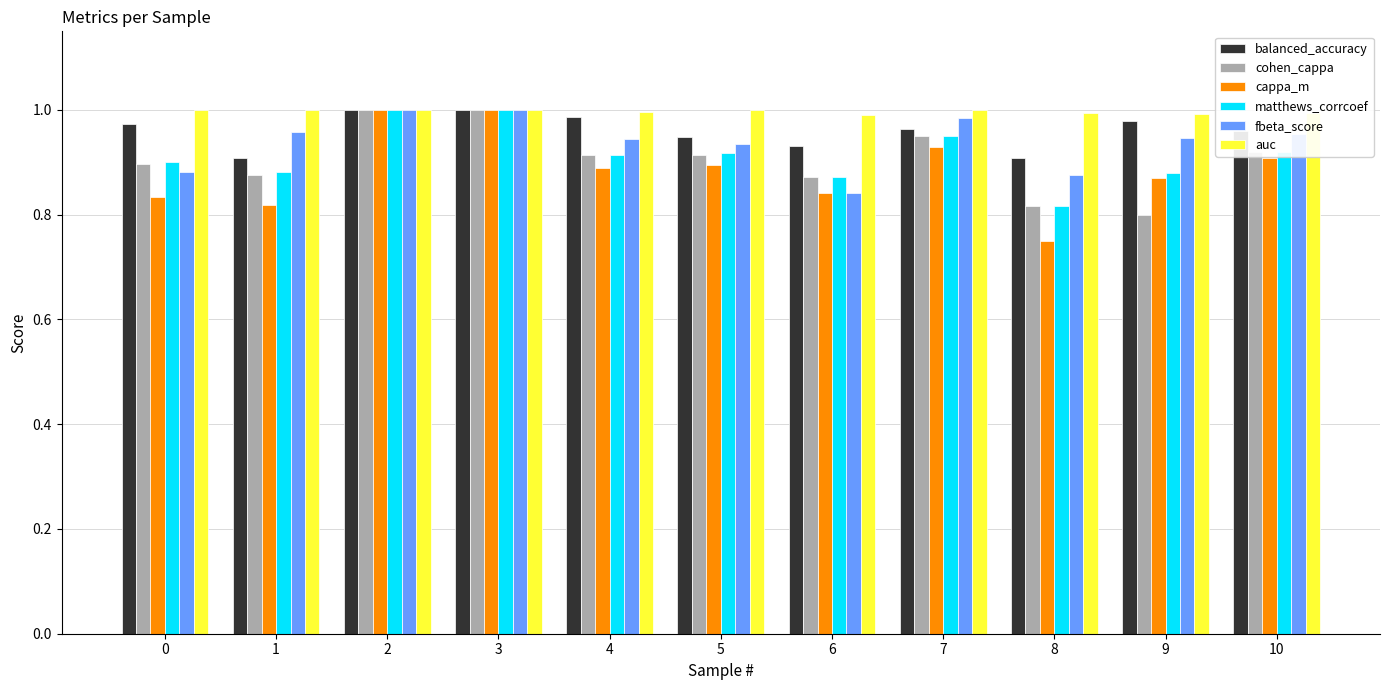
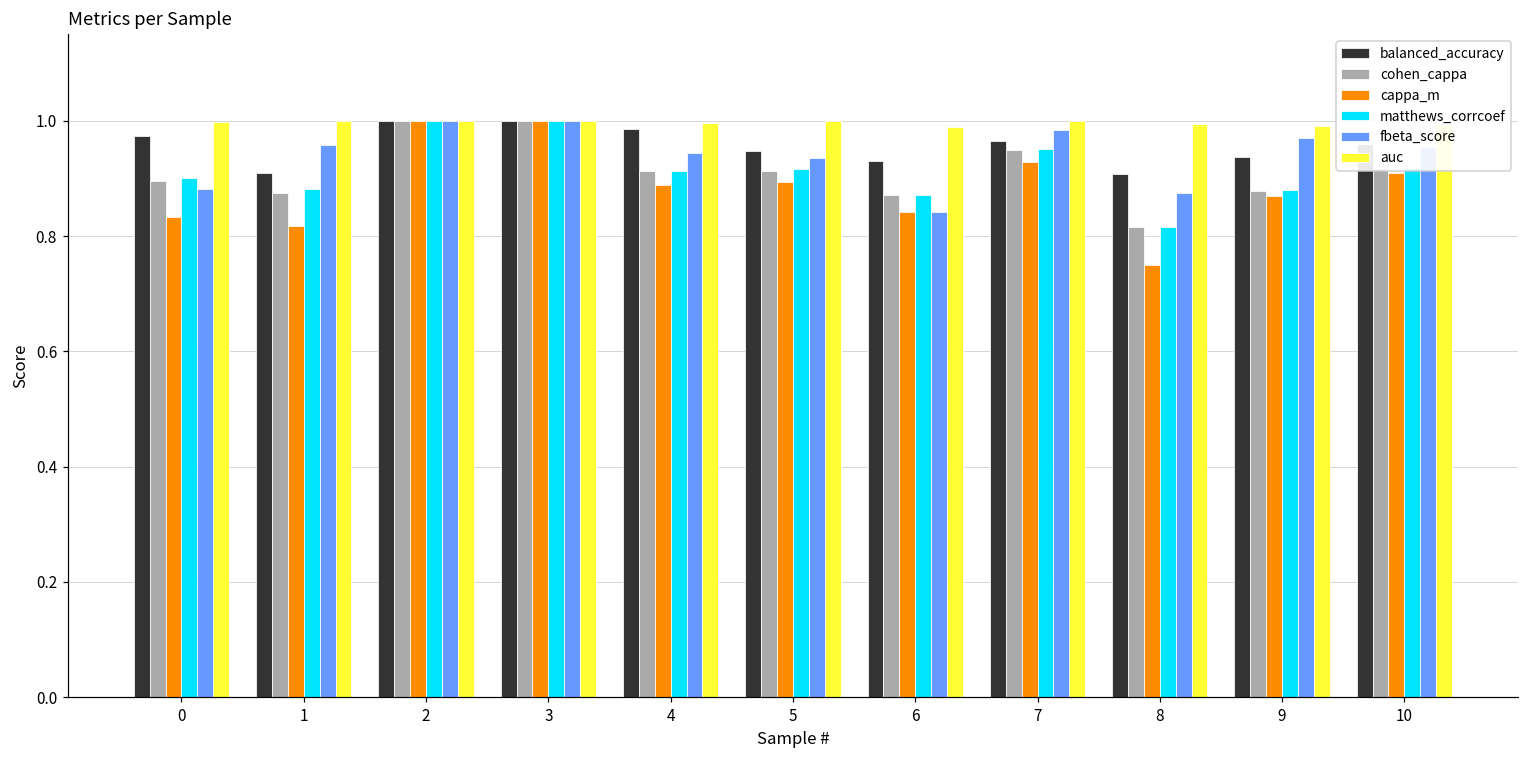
balanced_accuracy, 9: 0.98 -> 0.94
cohen_cappa, 9: 0.80 -> 0.88
fbeta_score, 9: 0.95 -> 0.97
